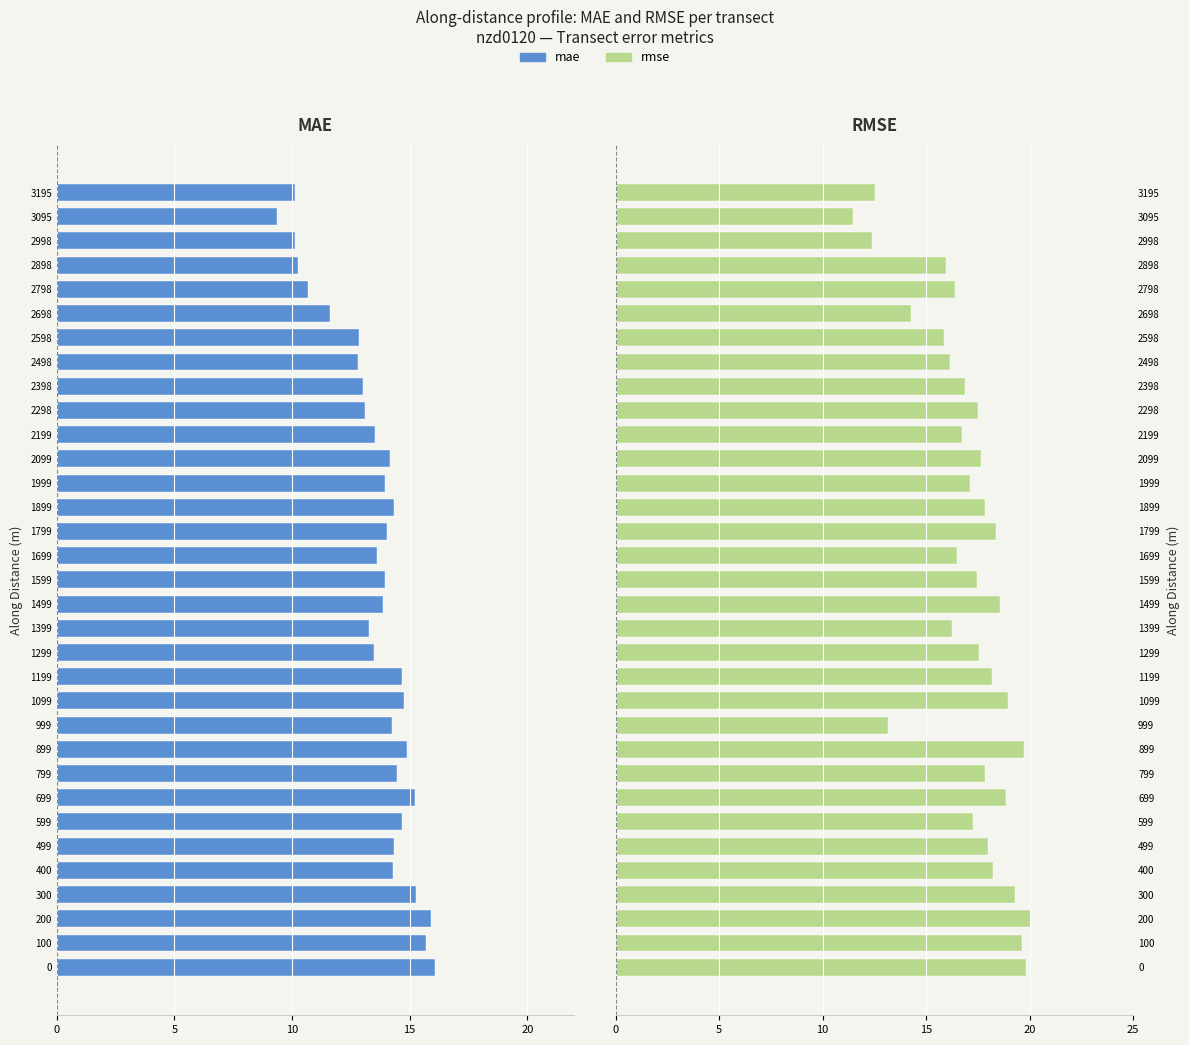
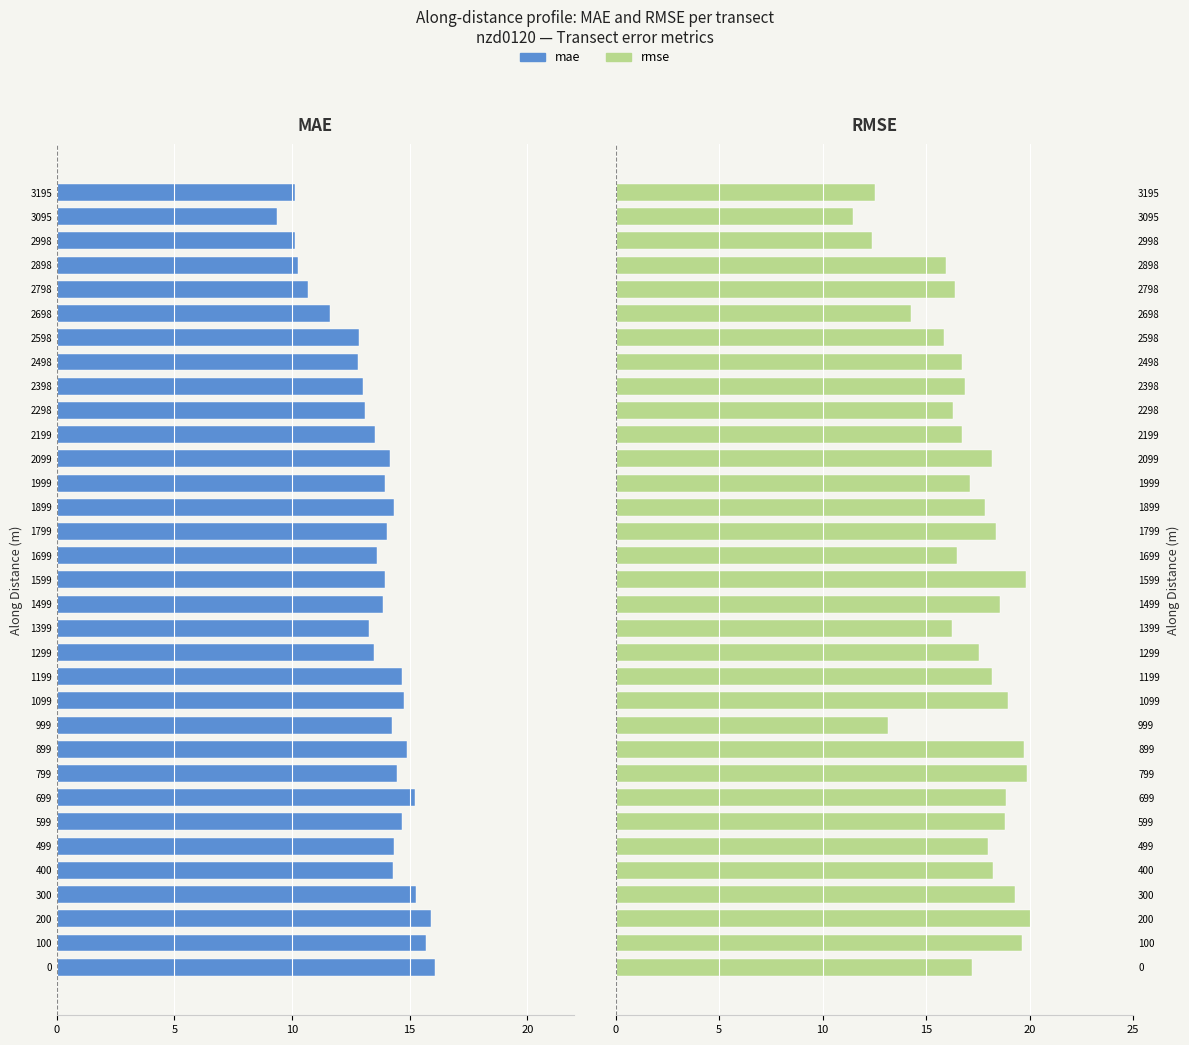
RMSE, 2498: 16.2 -> 16.7
RMSE, 2298: 17.5 -> 16.3
RMSE, 2099: 17.7 -> 18.2
RMSE, 1599: 17.4 -> 19.8
RMSE, 799: 17.8 -> 19.9
RMSE, 599: 17.3 -> 18.8
RMSE, 0: 19.8 -> 17.2
